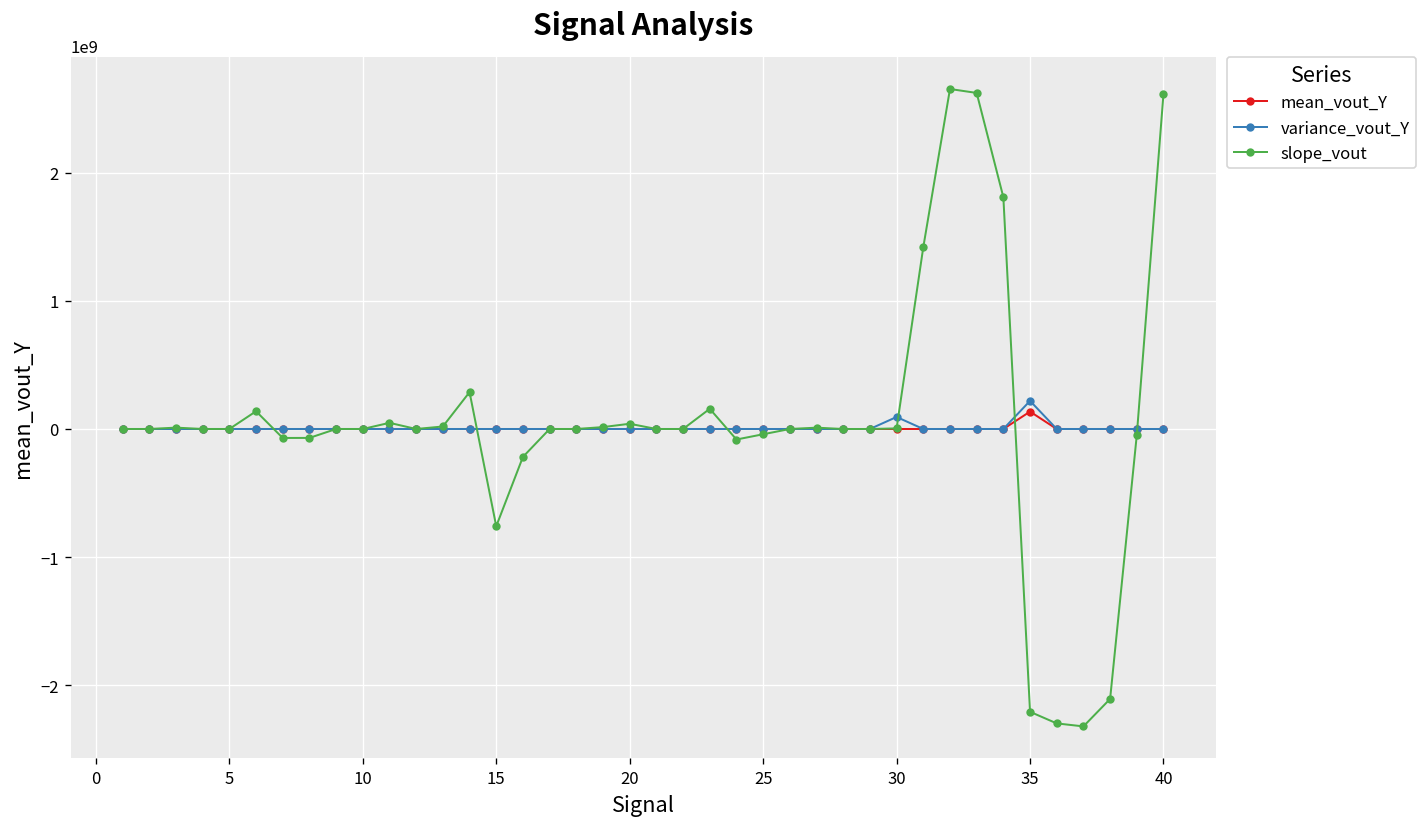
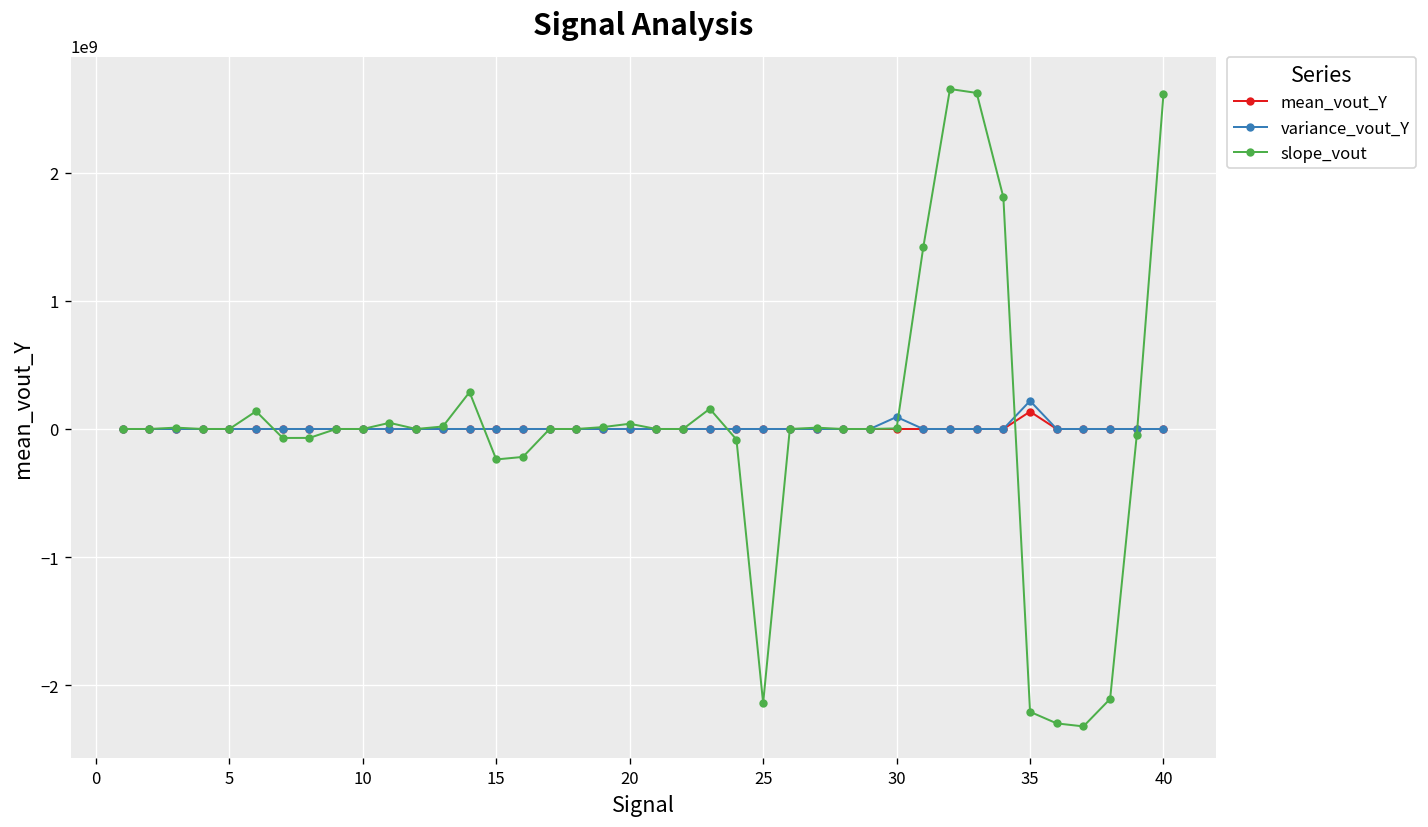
slope_vout, 15: -760000000 -> -240000000
slope_vout, 25: -40000000 -> -2140000000
